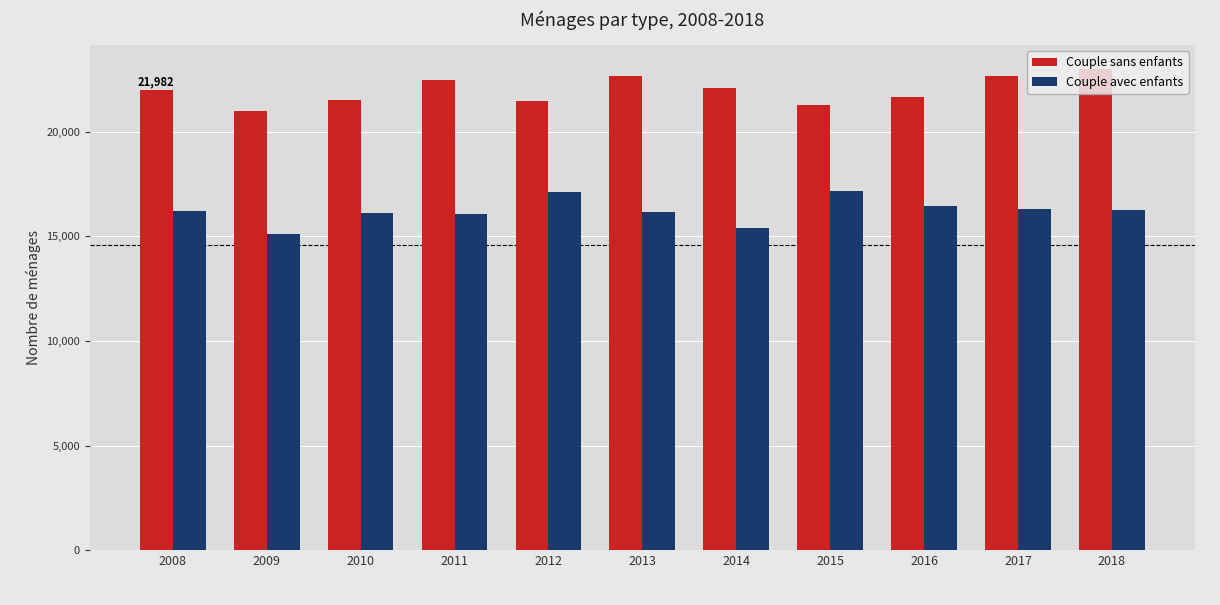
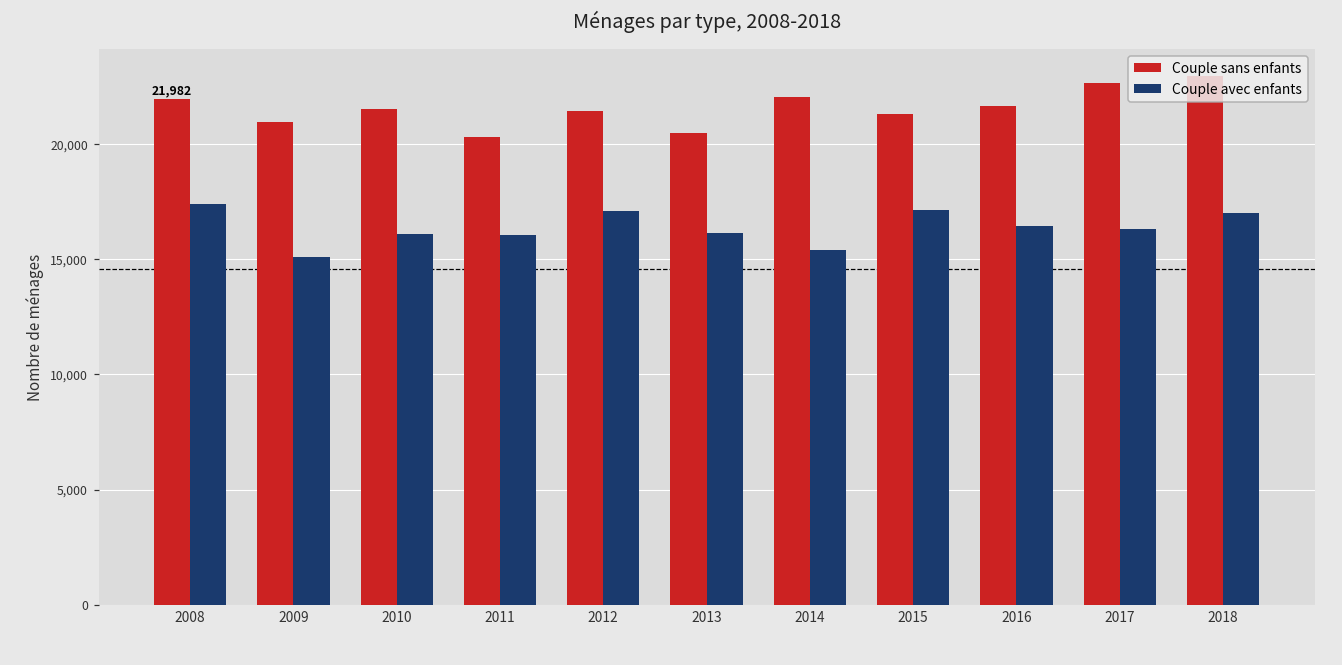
Couple avec enfants, 2008: 16,200 -> 17,400
Couple sans enfants, 2011: 22,500 -> 20,300
Couple sans enfants, 2013: 22,700 -> 20,500
Couple avec enfants, 2018: 16,300 -> 17,000
